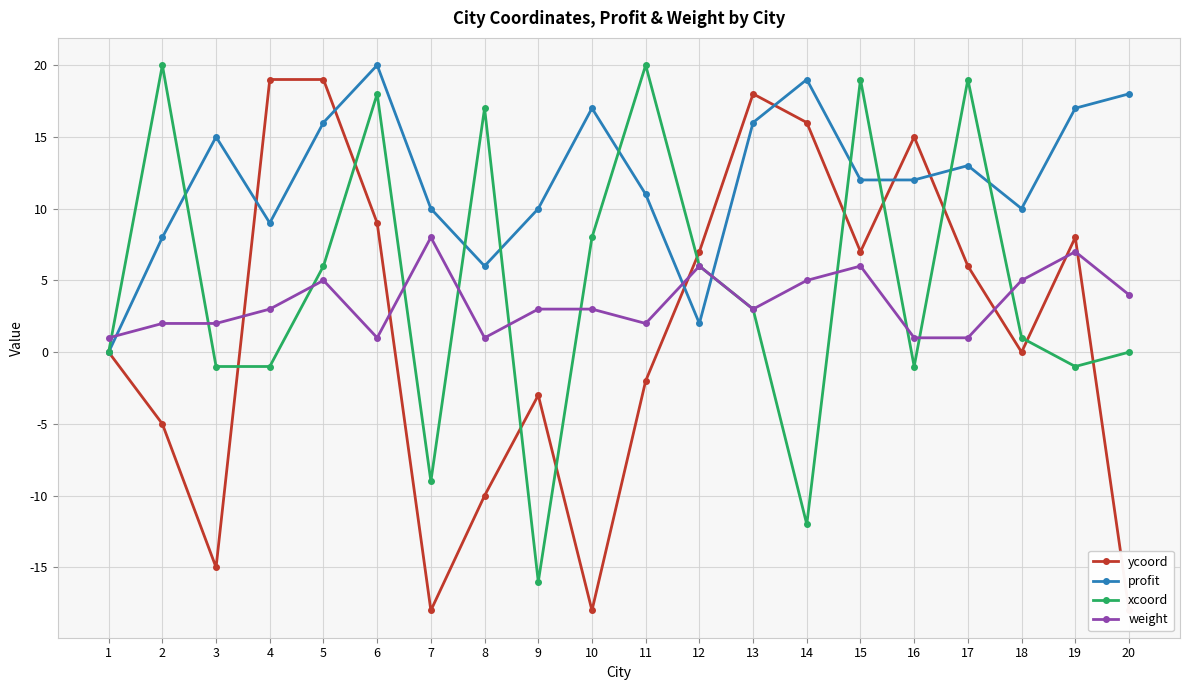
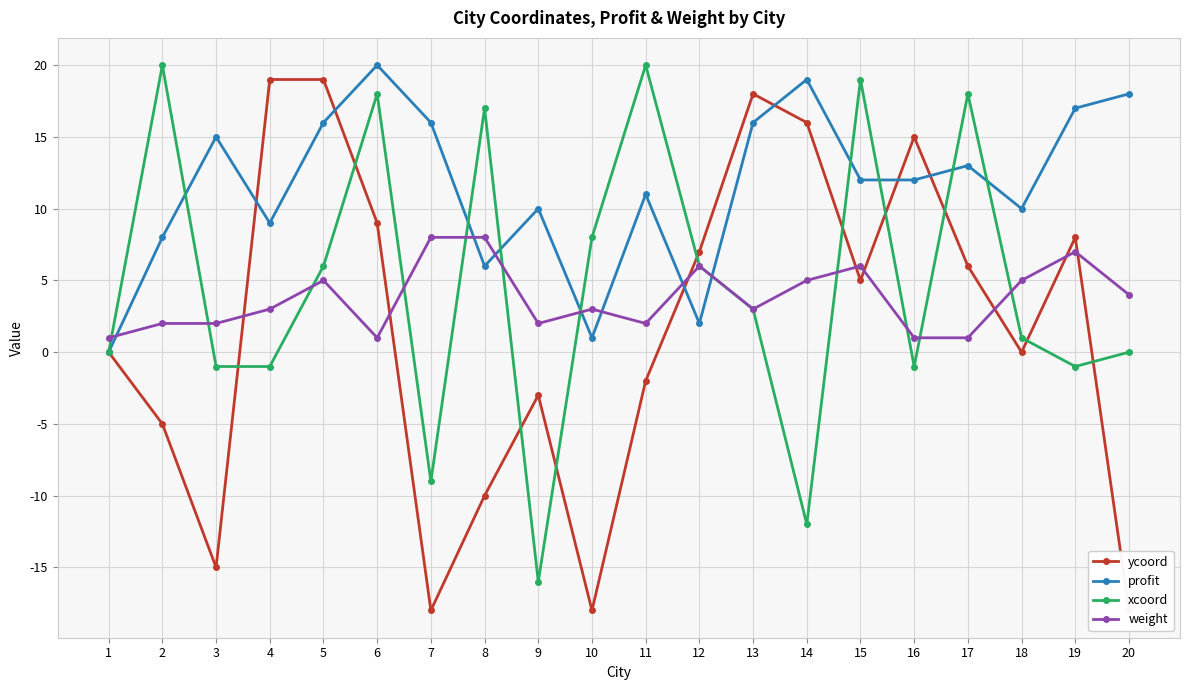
profit, 7: 10 -> 16
weight, 8: 1 -> 8
weight, 9: 3 -> 2
profit, 10: 17 -> 1
ycoord, 15: 7 -> 5
xcoord, 17: 19 -> 18
